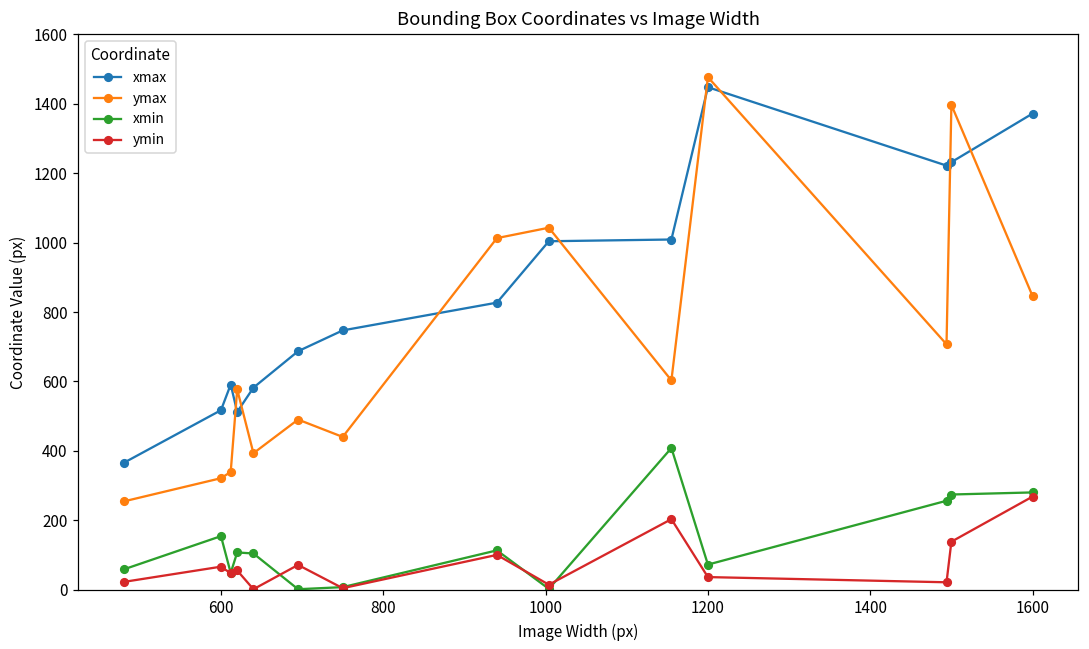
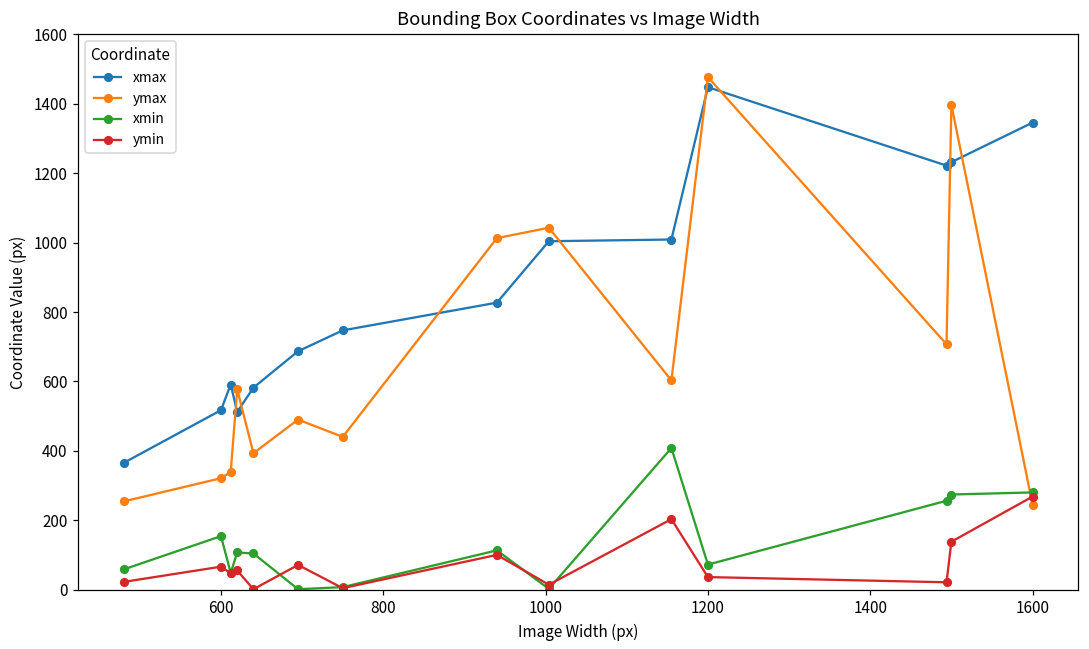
xmax, 1600: 1370 -> 1350
ymax, 1600: 850 -> 250
